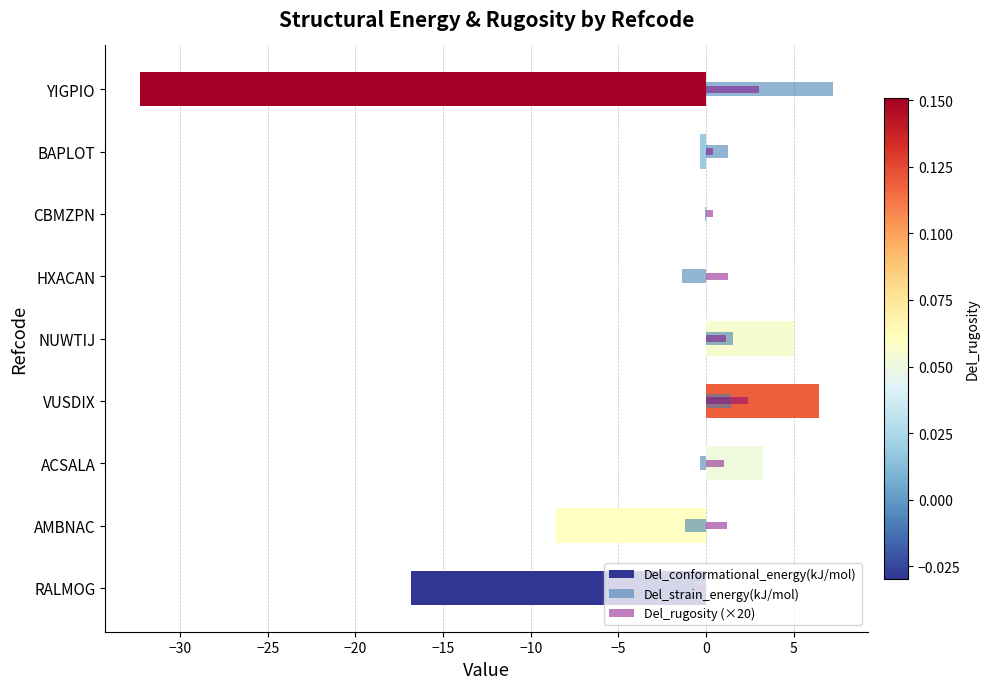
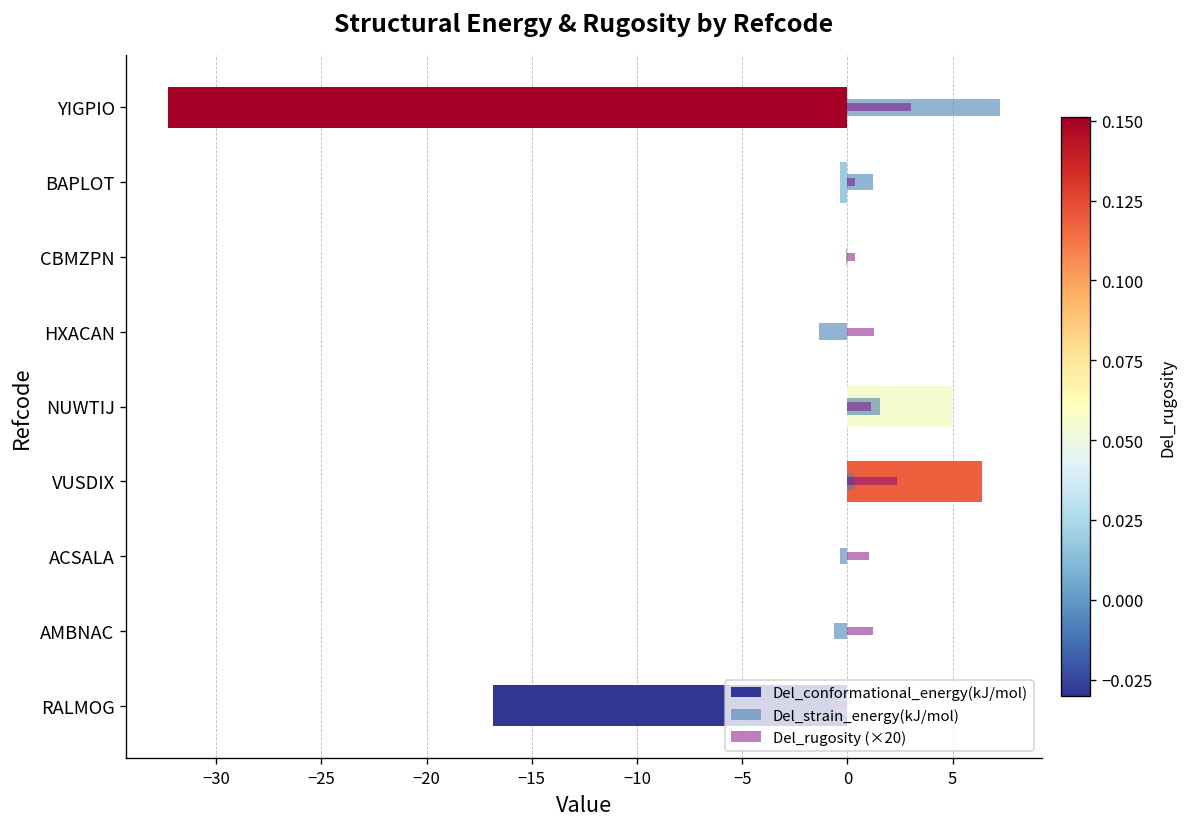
Del_strain_energy(kJ/mol), VUSDIX: 1.4 -> 0.3
Del_conformational_energy(kJ/mol), ACSALA: 3.3 -> 0.0
Del_conformational_energy(kJ/mol), AMBNAC: -8.6 -> 0.0
Del_strain_energy(kJ/mol), AMBNAC: -1.2 -> -0.7
